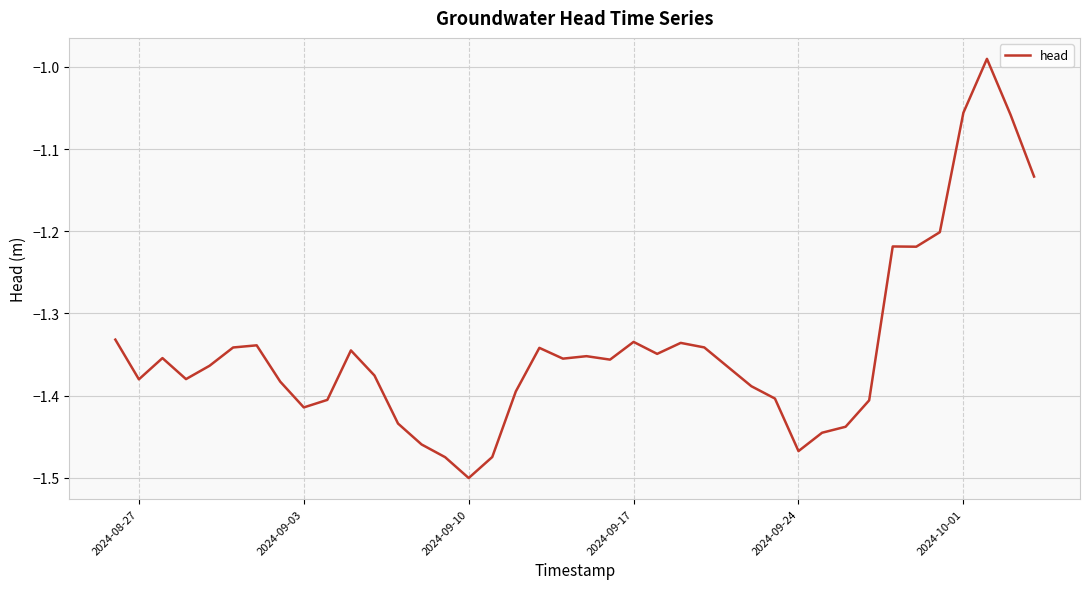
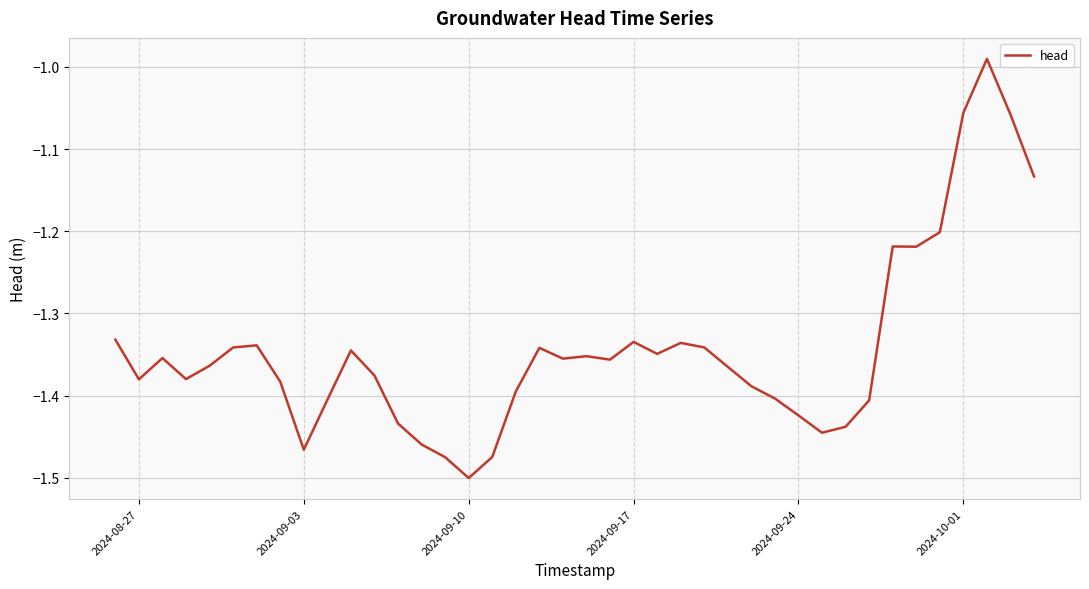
2024-09-03: -1.41 -> -1.47
2024-09-24: -1.47 -> -1.42
